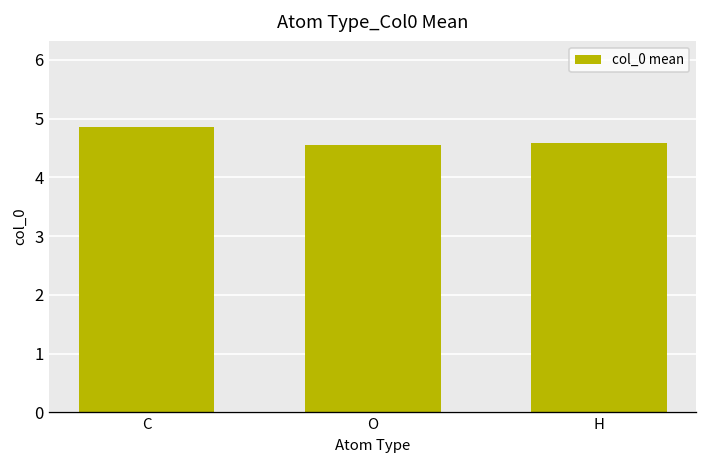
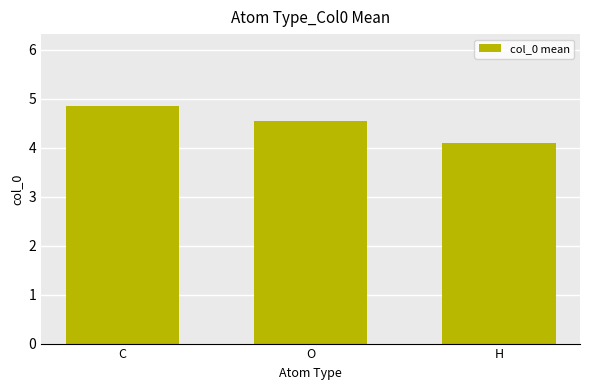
H: 4.6 -> 4.1
